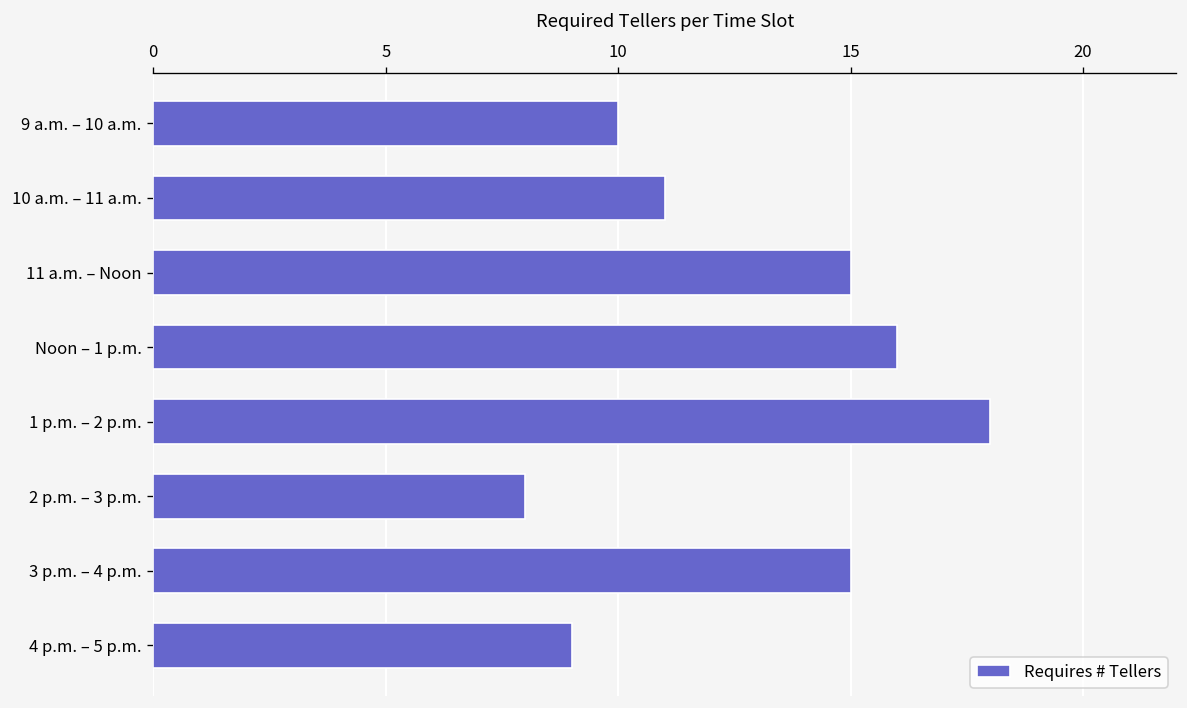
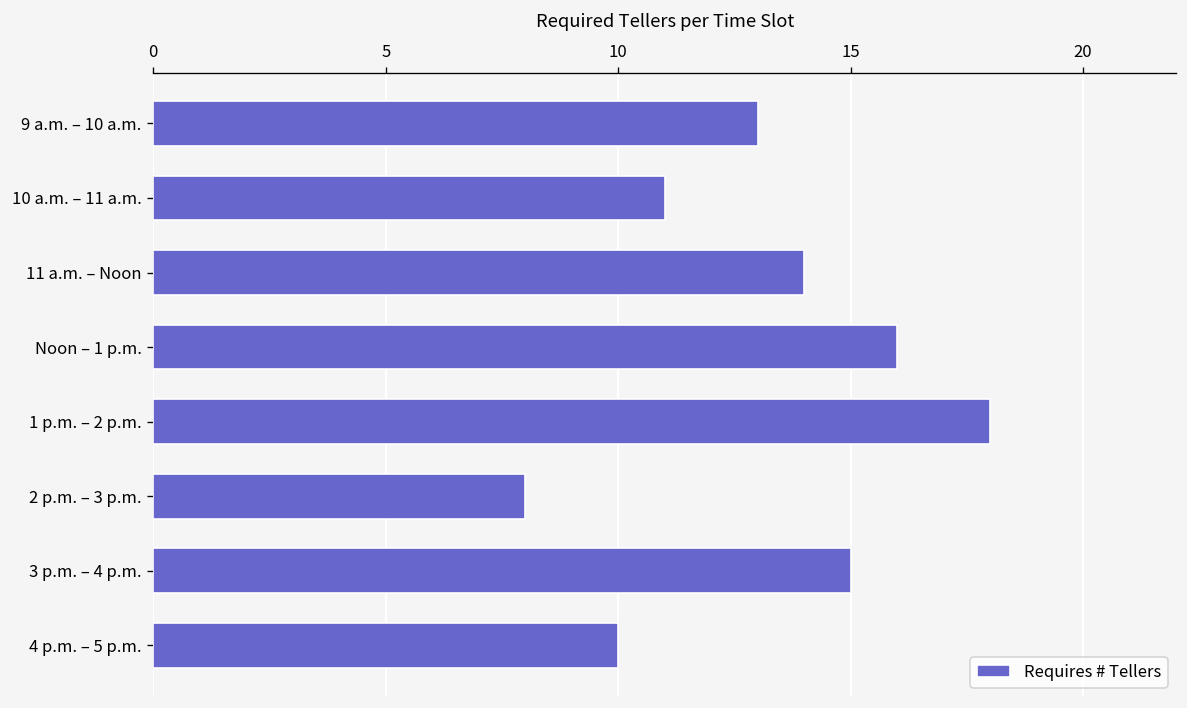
9 a.m. – 10 a.m.: 10 -> 13
11 a.m. – Noon: 15 -> 14
4 p.m. – 5 p.m.: 9 -> 10
